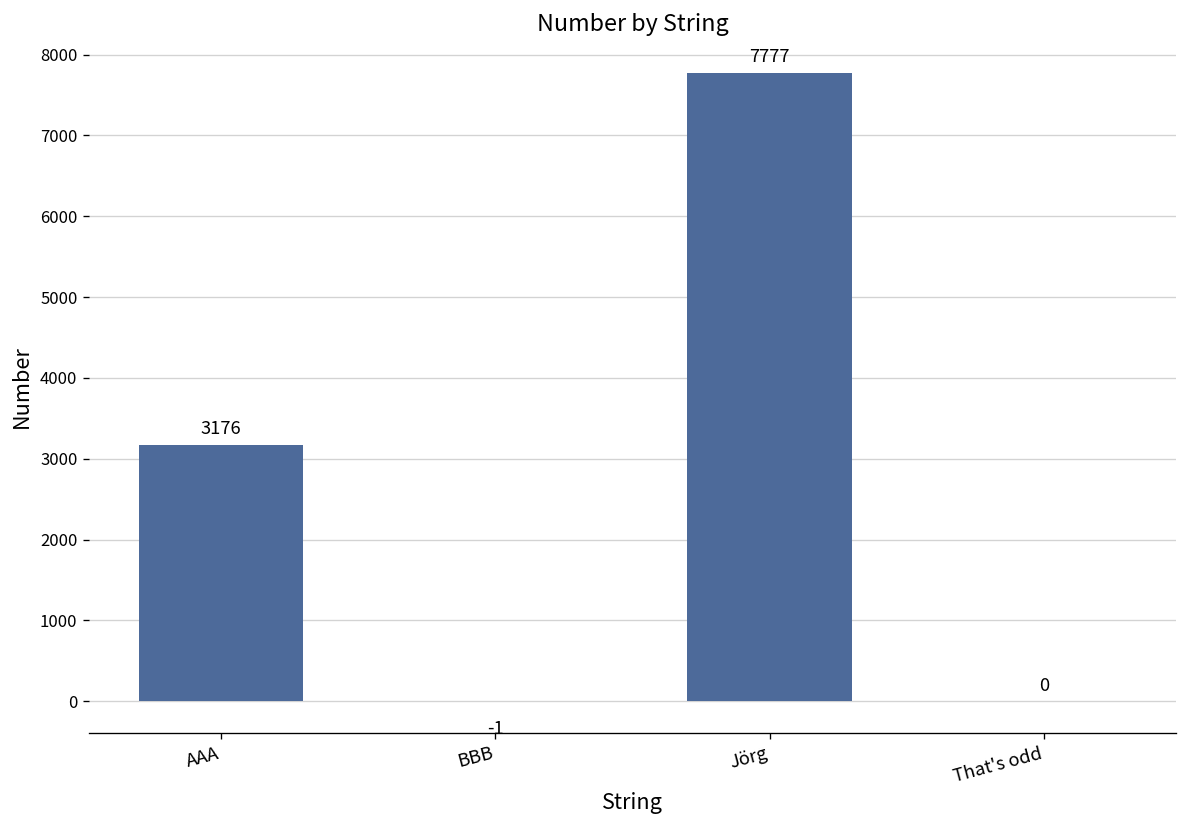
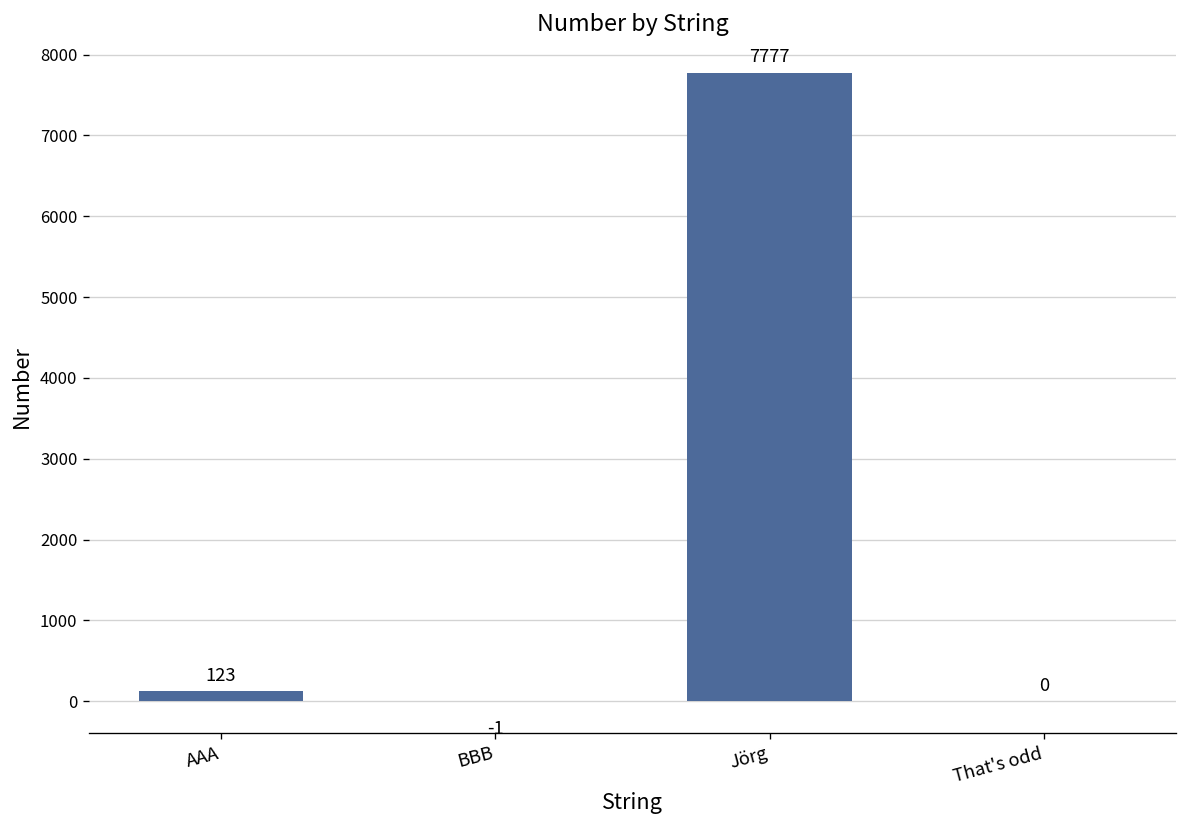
AAA: 3176 -> 123
